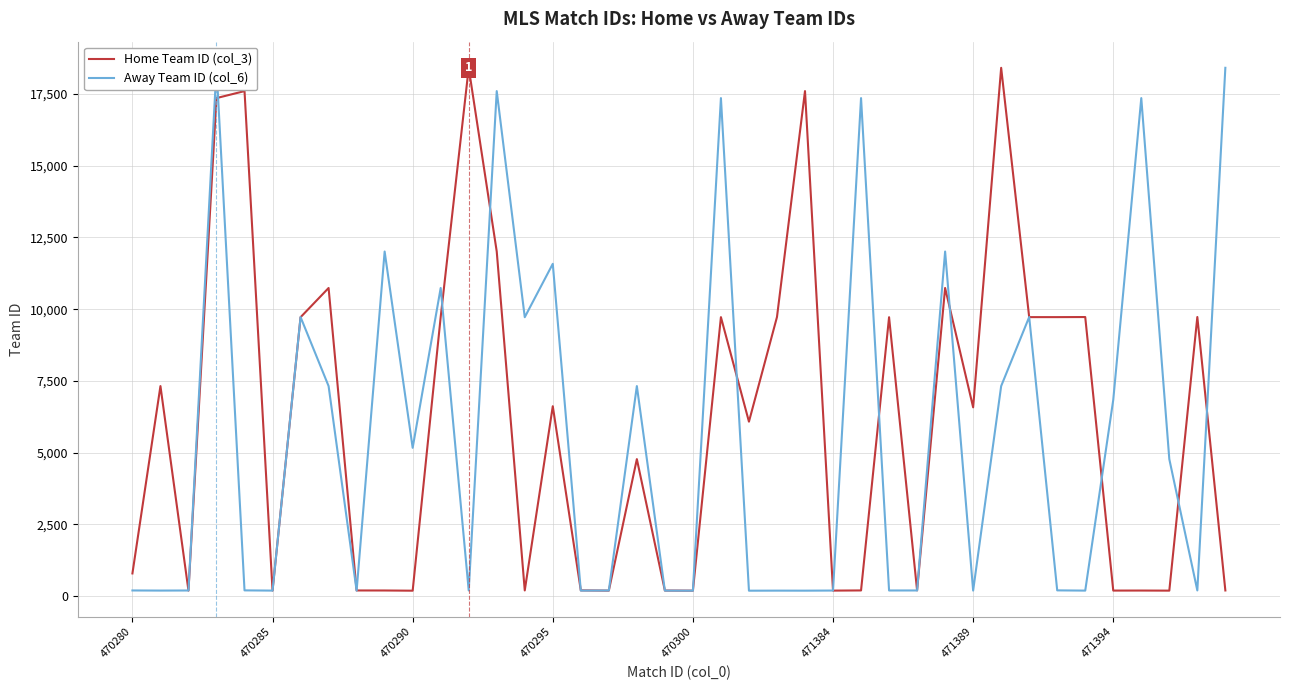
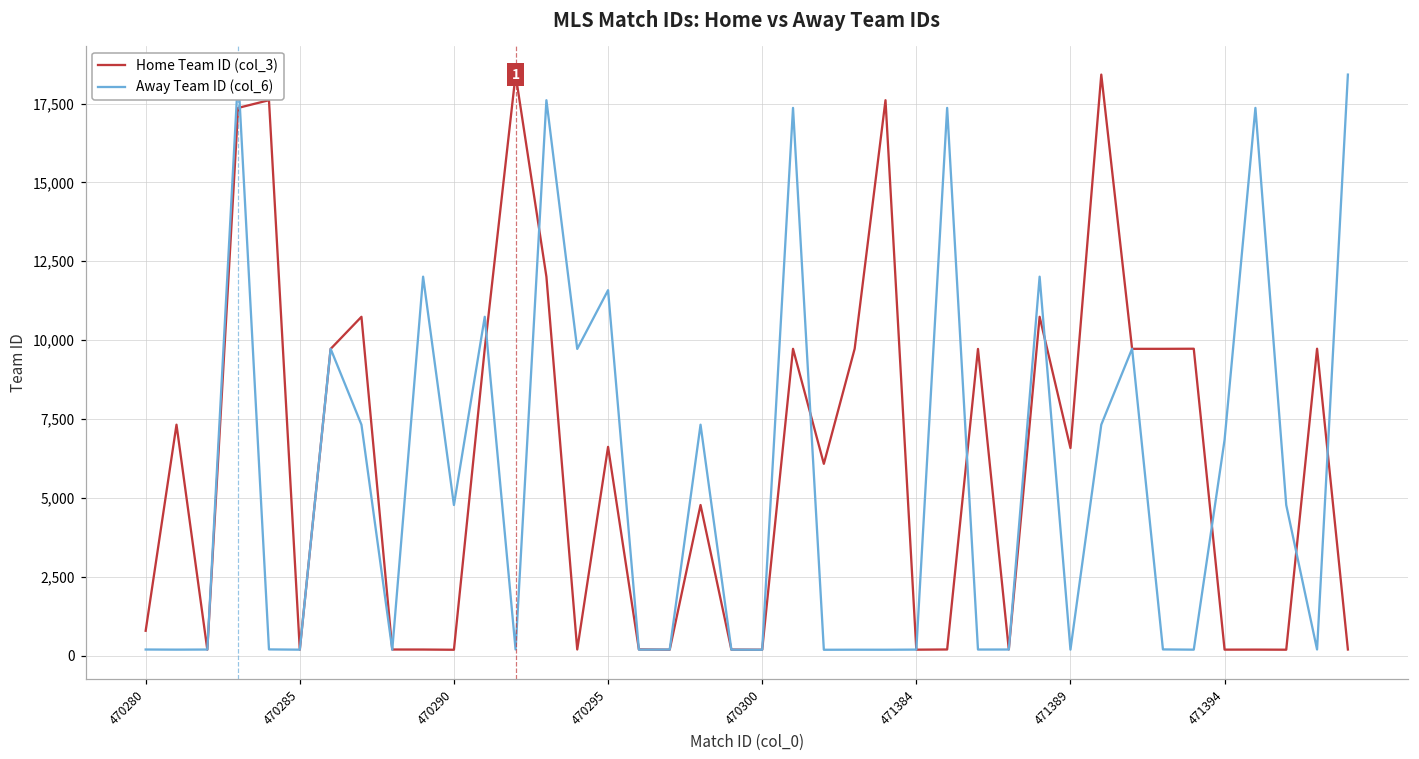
Away Team ID (col_6), 470290: 5,200 -> 4,800
